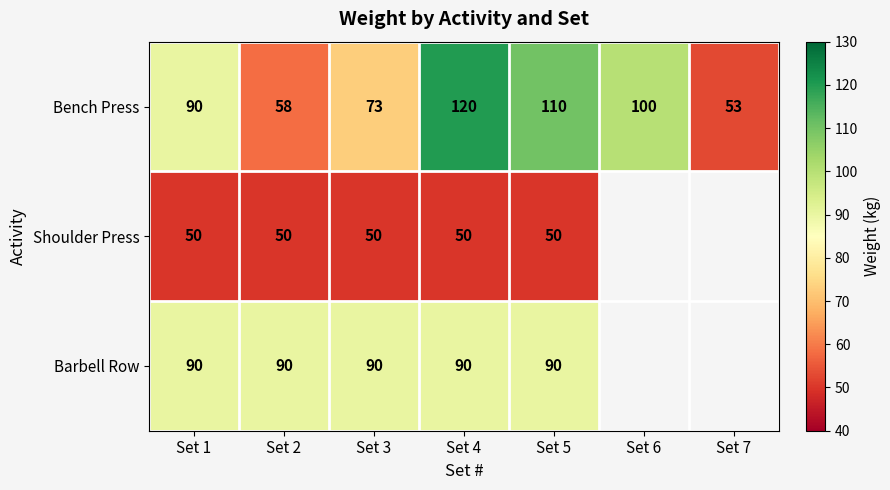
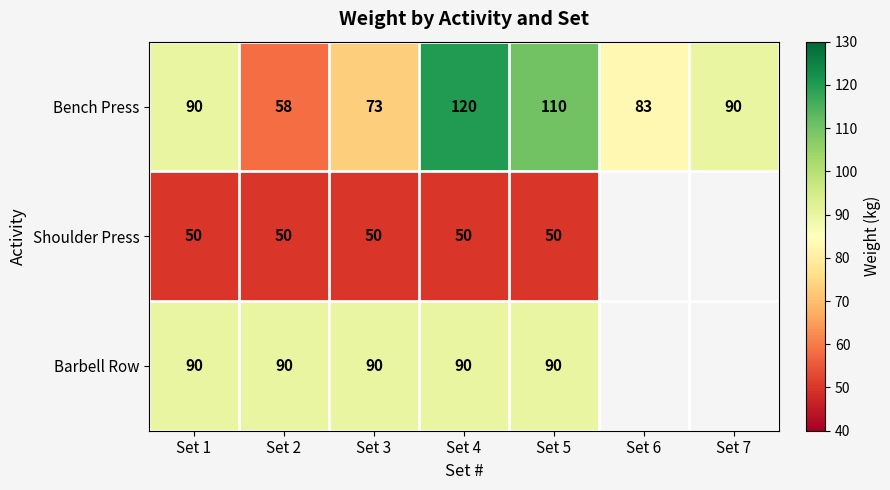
Bench Press, Set 6: 100 -> 83
Bench Press, Set 7: 53 -> 90
